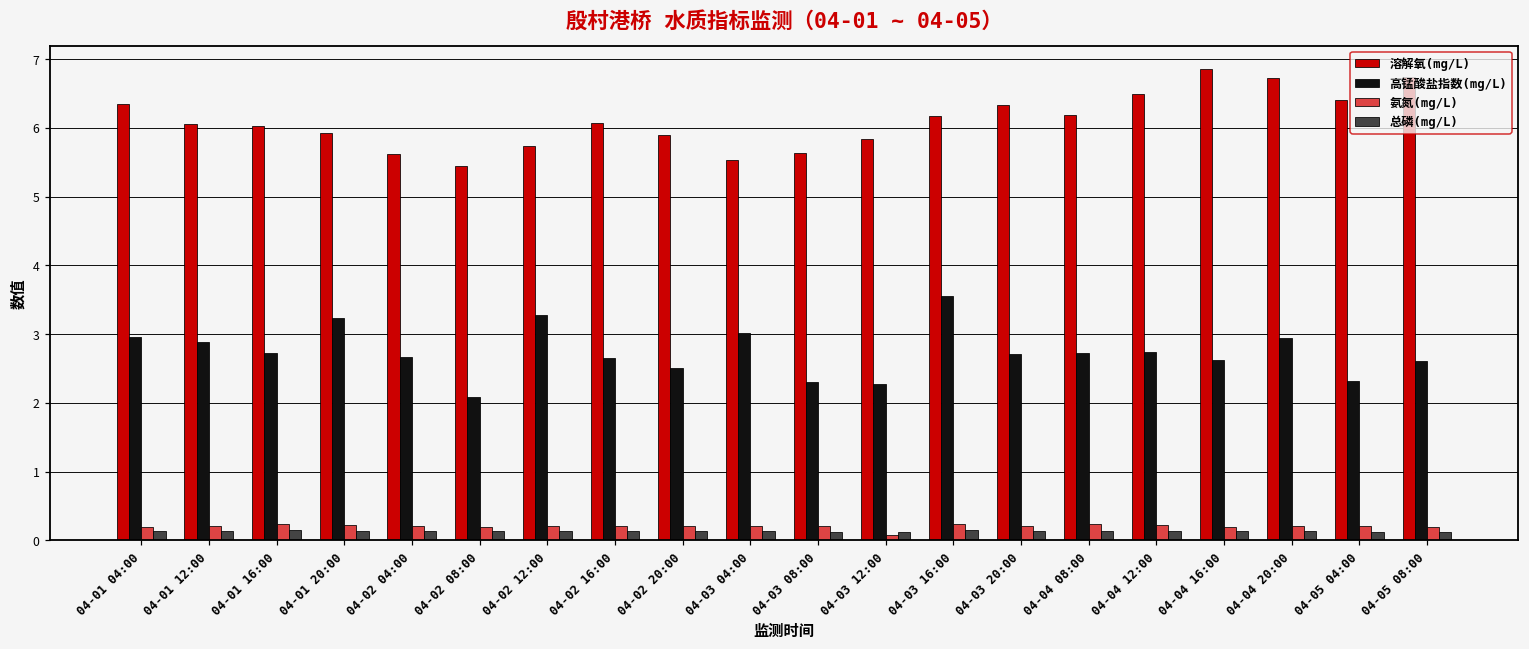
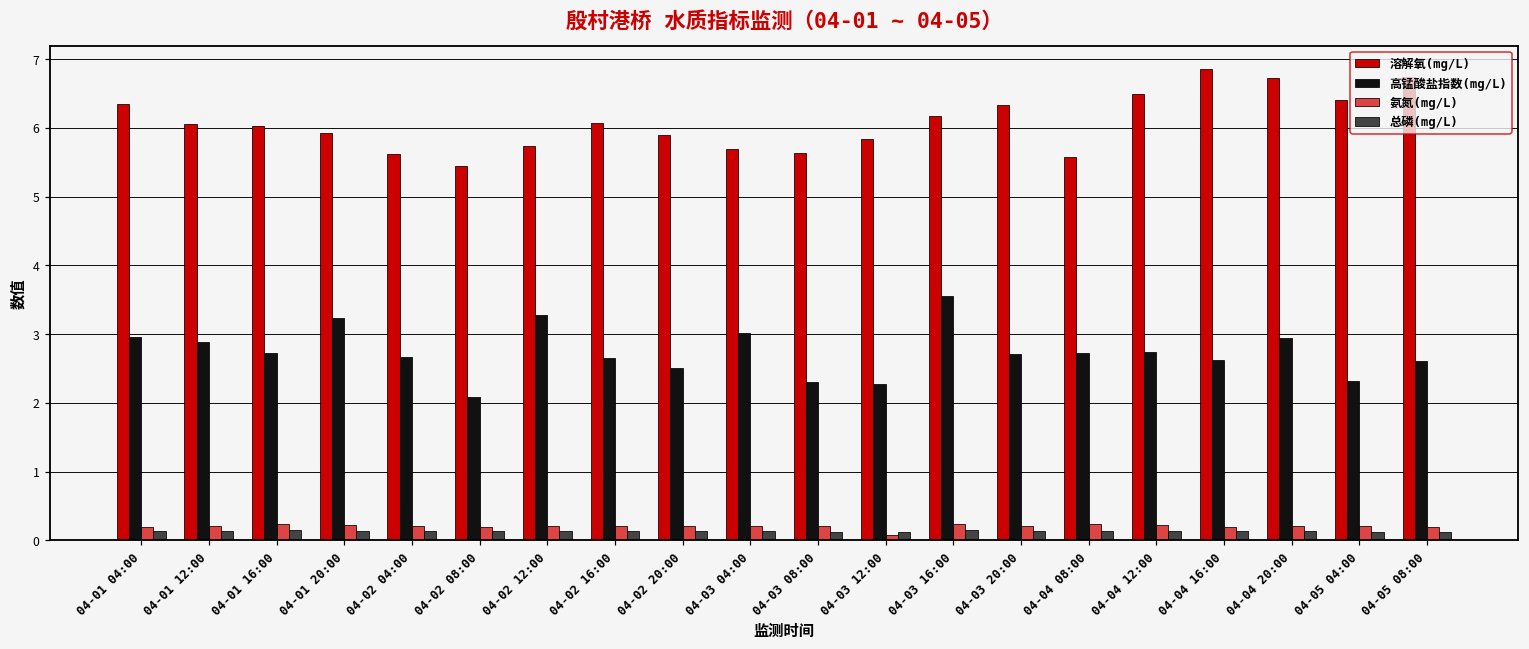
溶解氧(mg/L), 04-03 04:00: 5.5 -> 5.7
溶解氧(mg/L), 04-04 08:00: 6.2 -> 5.6
